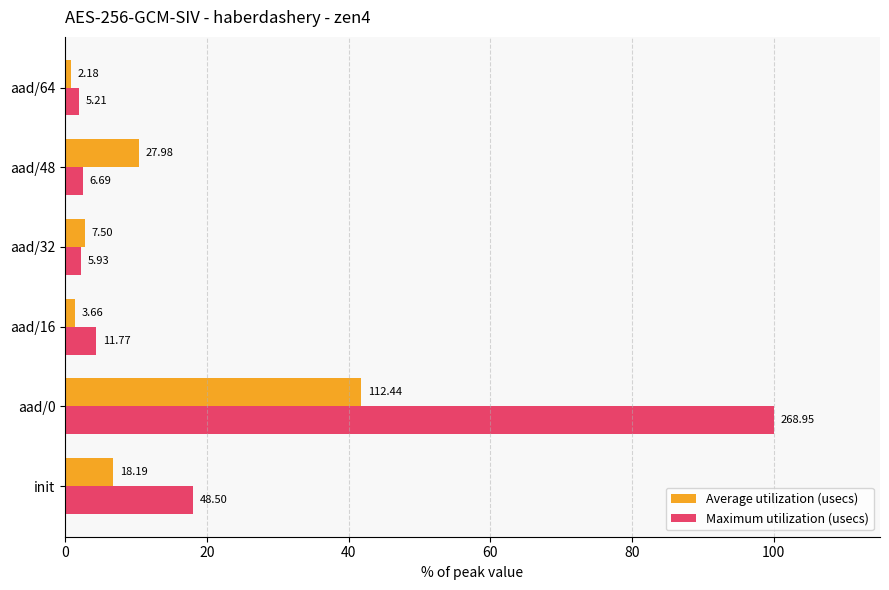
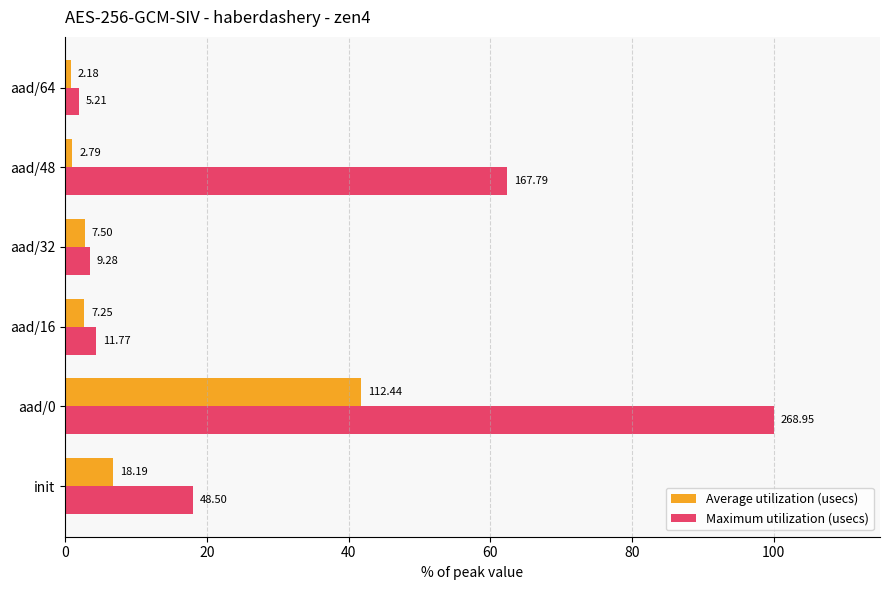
Average utilization (usecs), aad/48: 27.98 -> 2.79
Maximum utilization (usecs), aad/48: 6.69 -> 167.79
Maximum utilization (usecs), aad/32: 5.93 -> 9.28
Average utilization (usecs), aad/16: 3.66 -> 7.25
